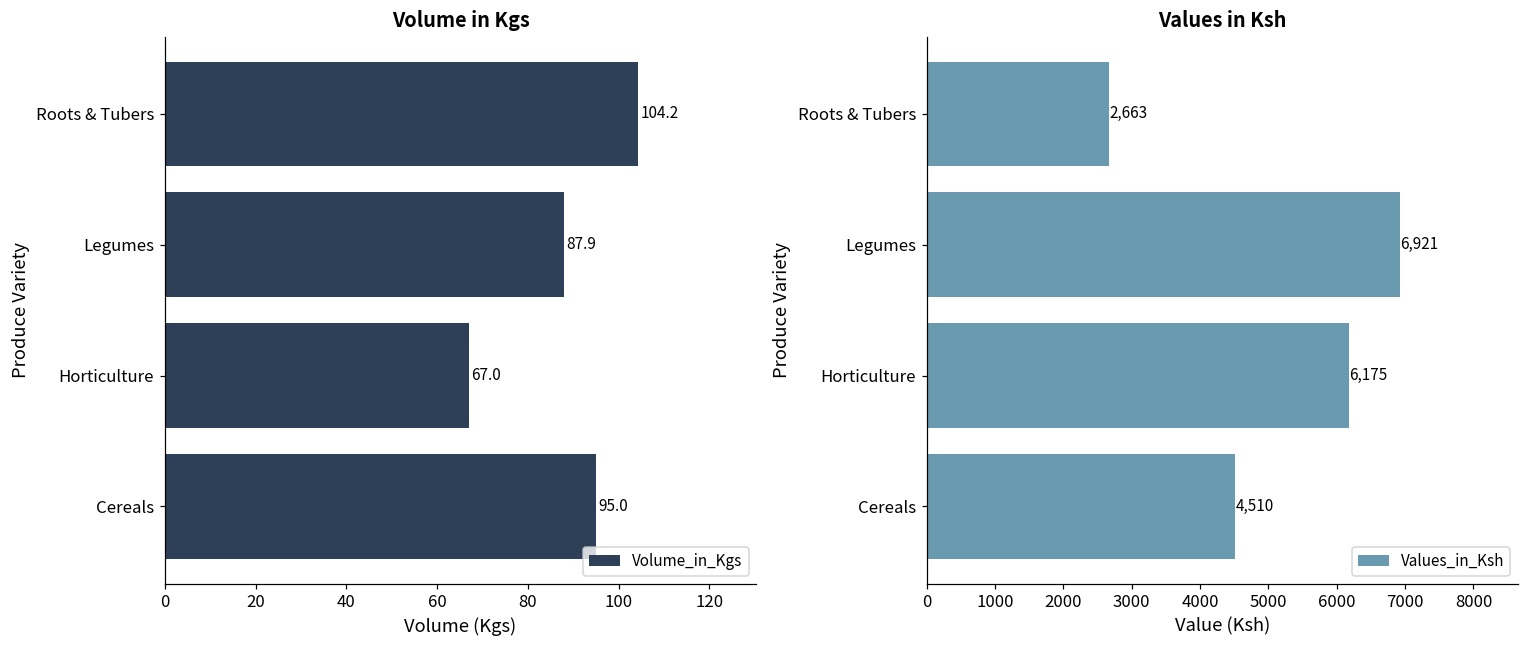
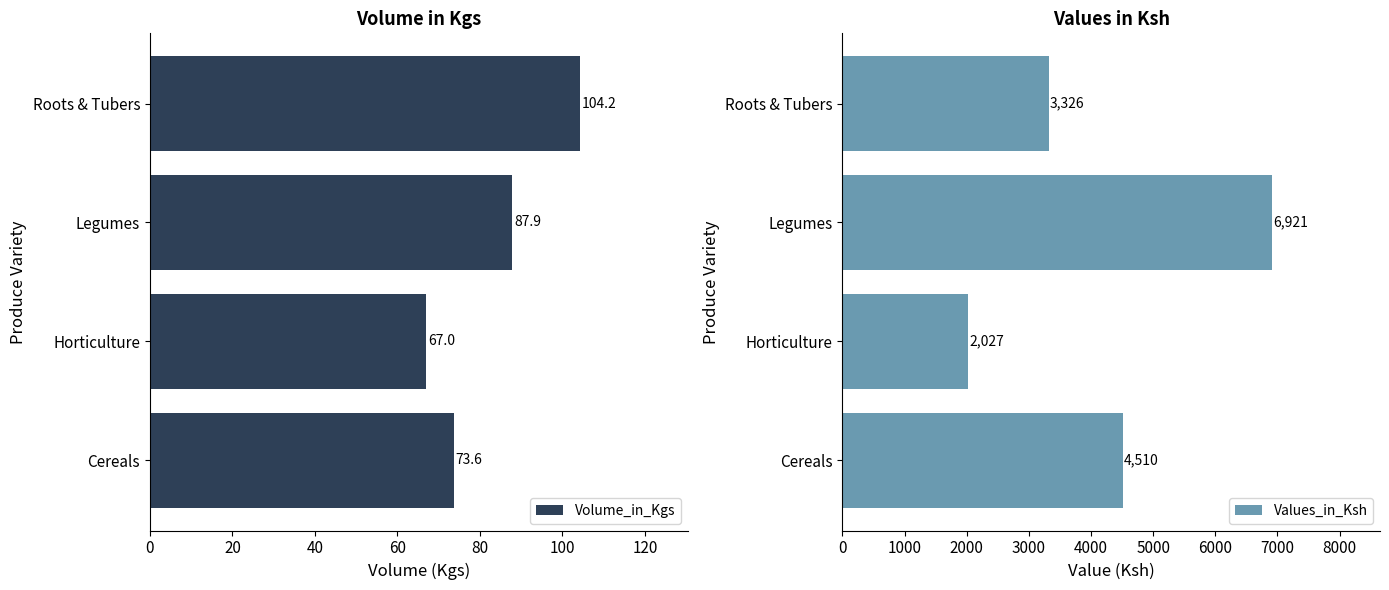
Volume in Kgs, Cereals: 95.0 -> 73.6
Values in Ksh, Roots & Tubers: 2,663 -> 3,326
Values in Ksh, Horticulture: 6,175 -> 2,027
